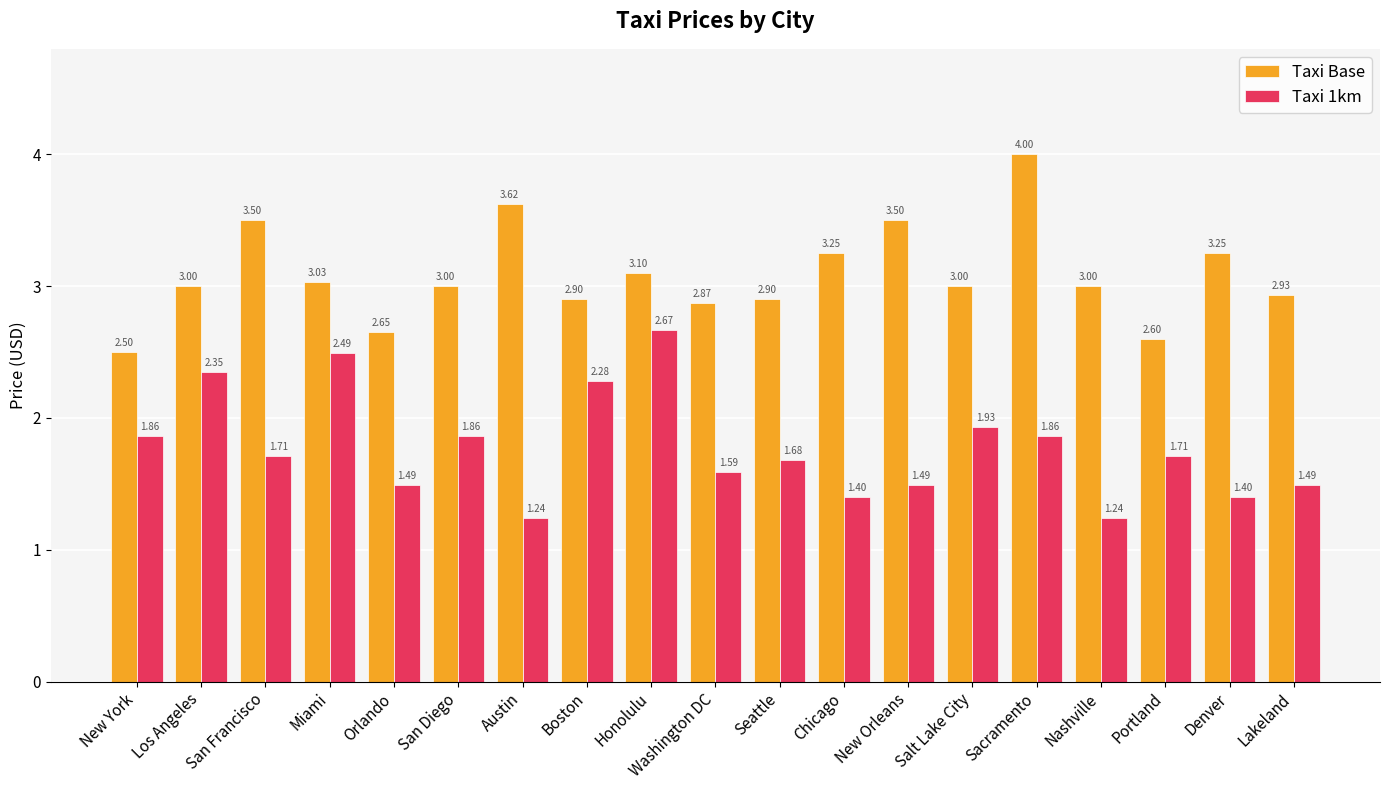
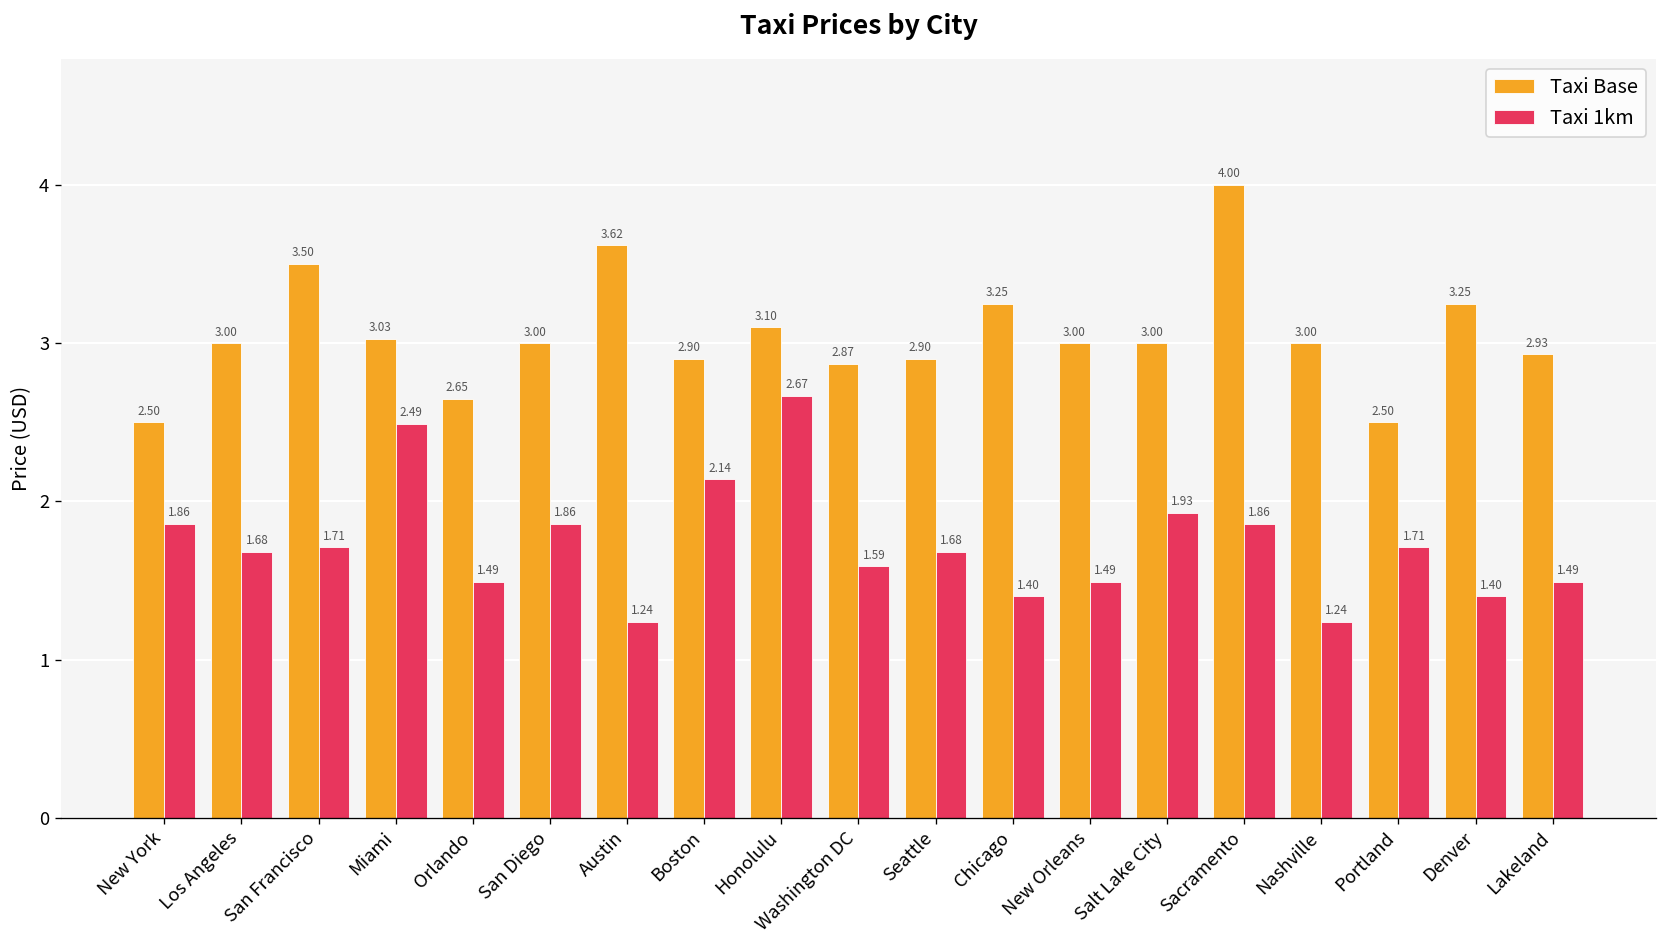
Taxi 1km, Los Angeles: 2.35 -> 1.68
Taxi 1km, Boston: 2.28 -> 2.14
Taxi Base, New Orleans: 3.50 -> 3.00
Taxi Base, Portland: 2.60 -> 2.50
